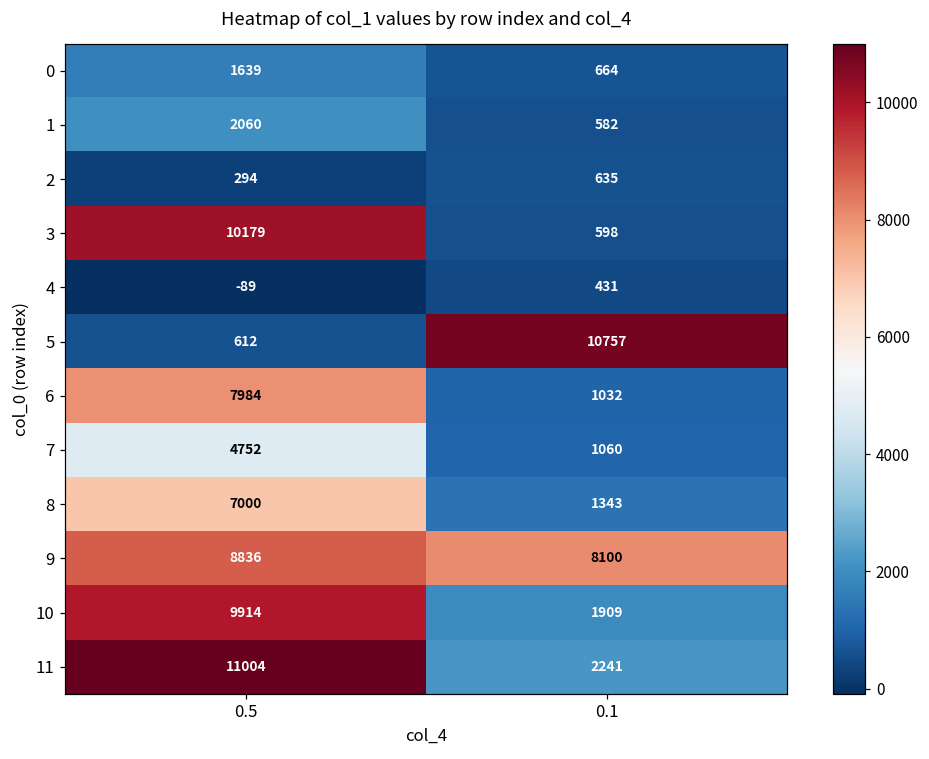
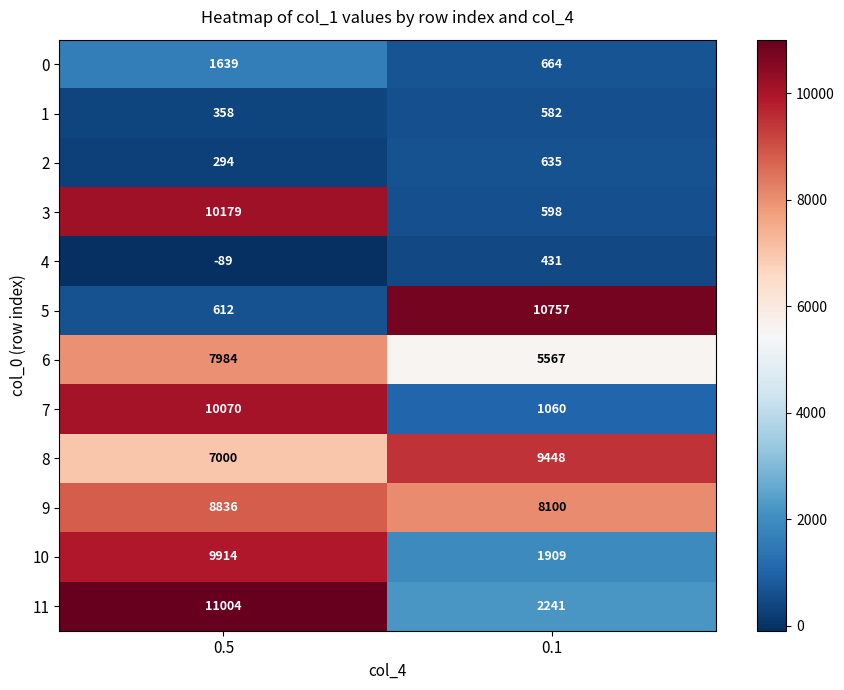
1, 0.5: 2060 -> 358
6, 0.1: 1032 -> 5567
7, 0.5: 4752 -> 10070
8, 0.1: 1343 -> 9448
